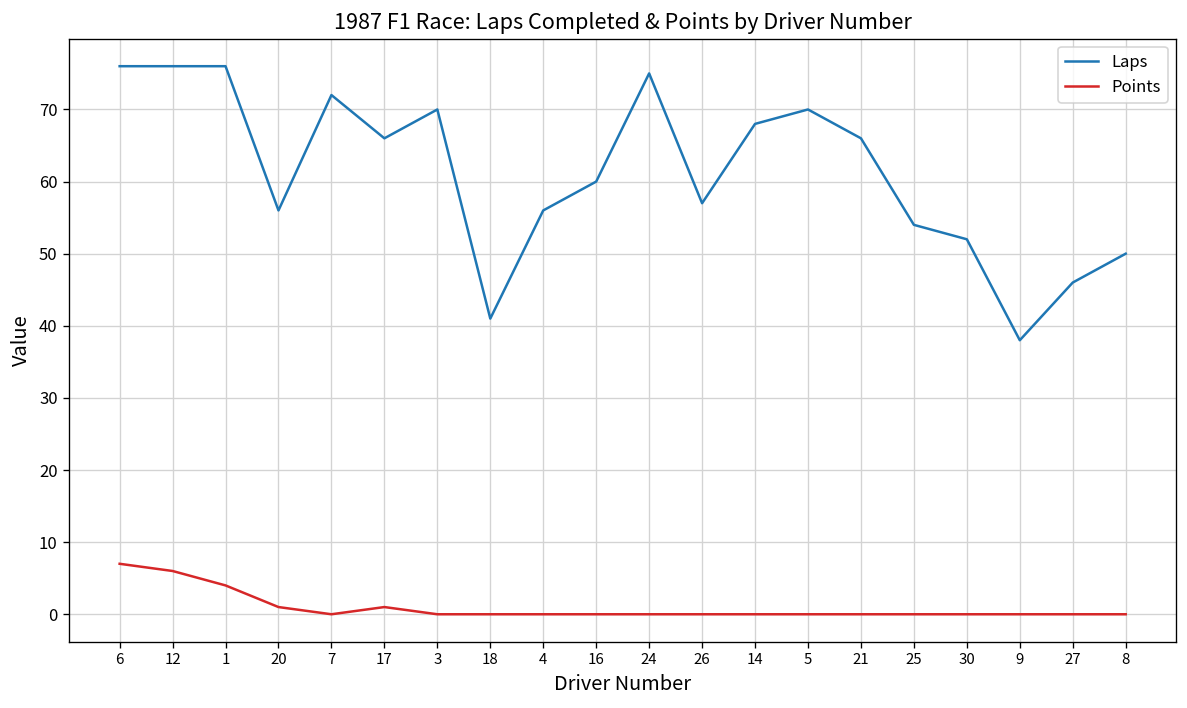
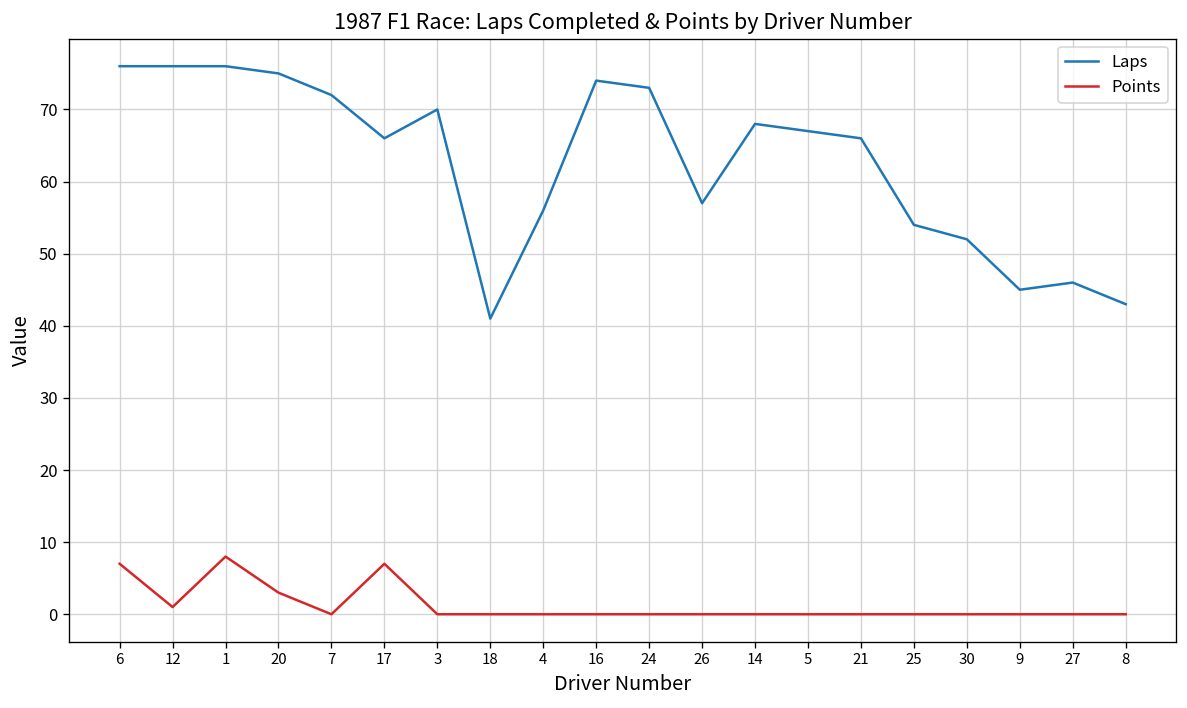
Points, 12: 6 -> 1
Points, 1: 4 -> 8
Laps, 20: 56 -> 75
Points, 20: 1 -> 3
Points, 17: 1 -> 7
Laps, 16: 60 -> 74
Laps, 24: 75 -> 73
Laps, 5: 70 -> 67
Laps, 9: 38 -> 45
Laps, 8: 50 -> 43
